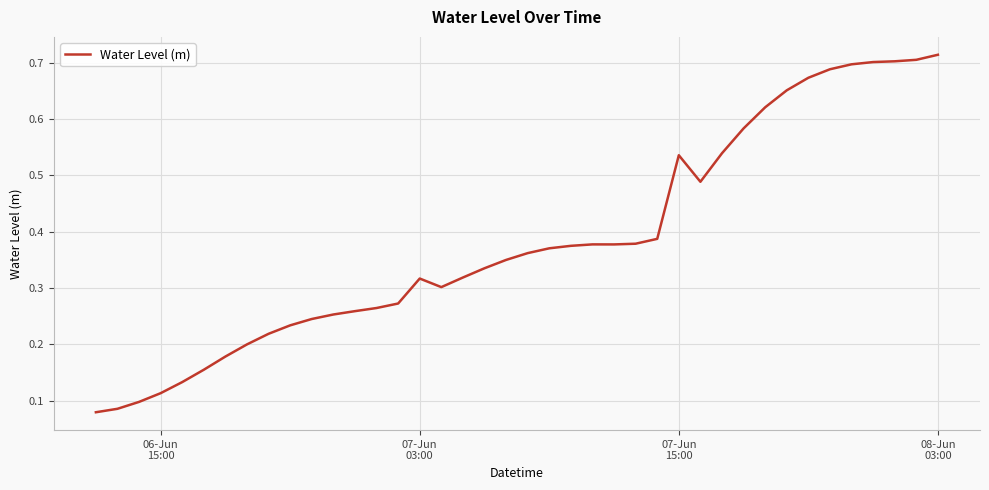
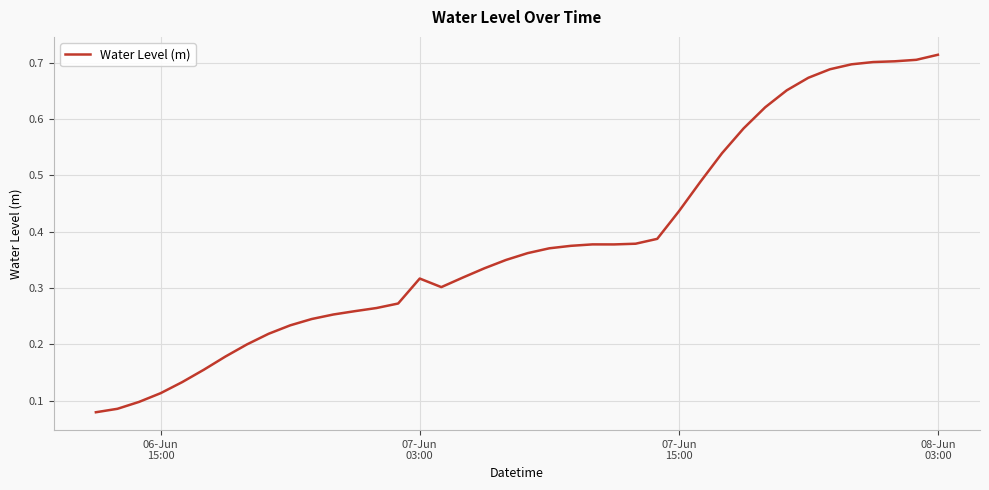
07-Jun 15:00: 0.54 -> 0.44
